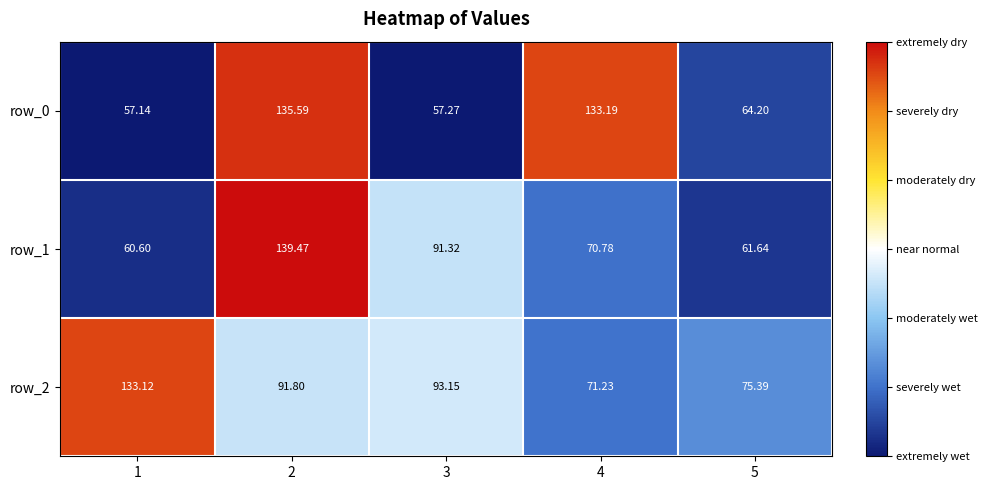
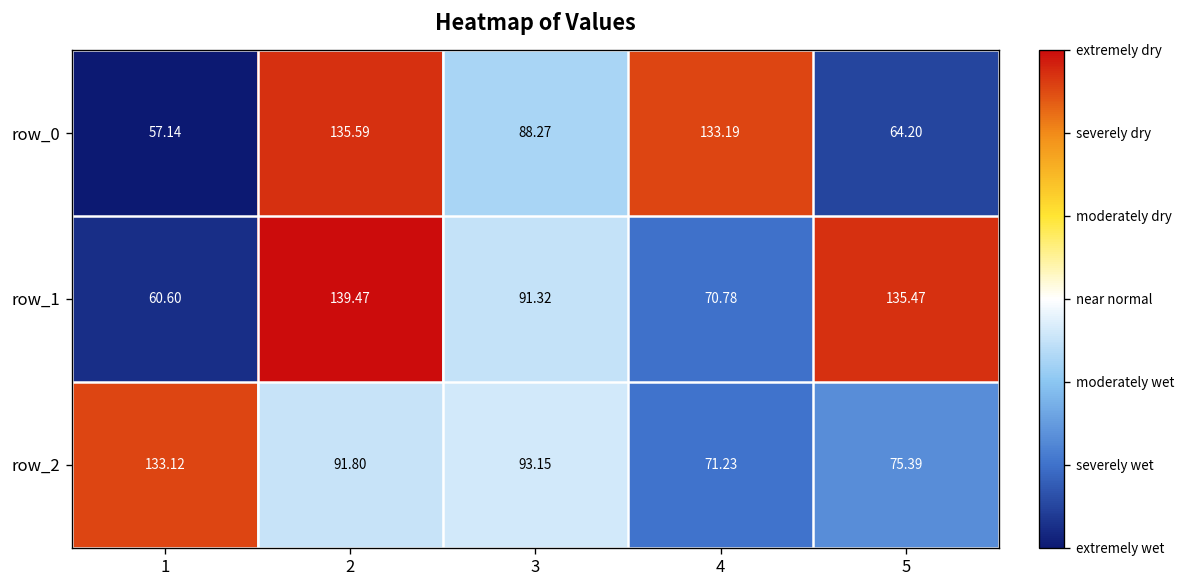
row_0, 3: 57.27 -> 88.27
row_1, 5: 61.64 -> 135.47
